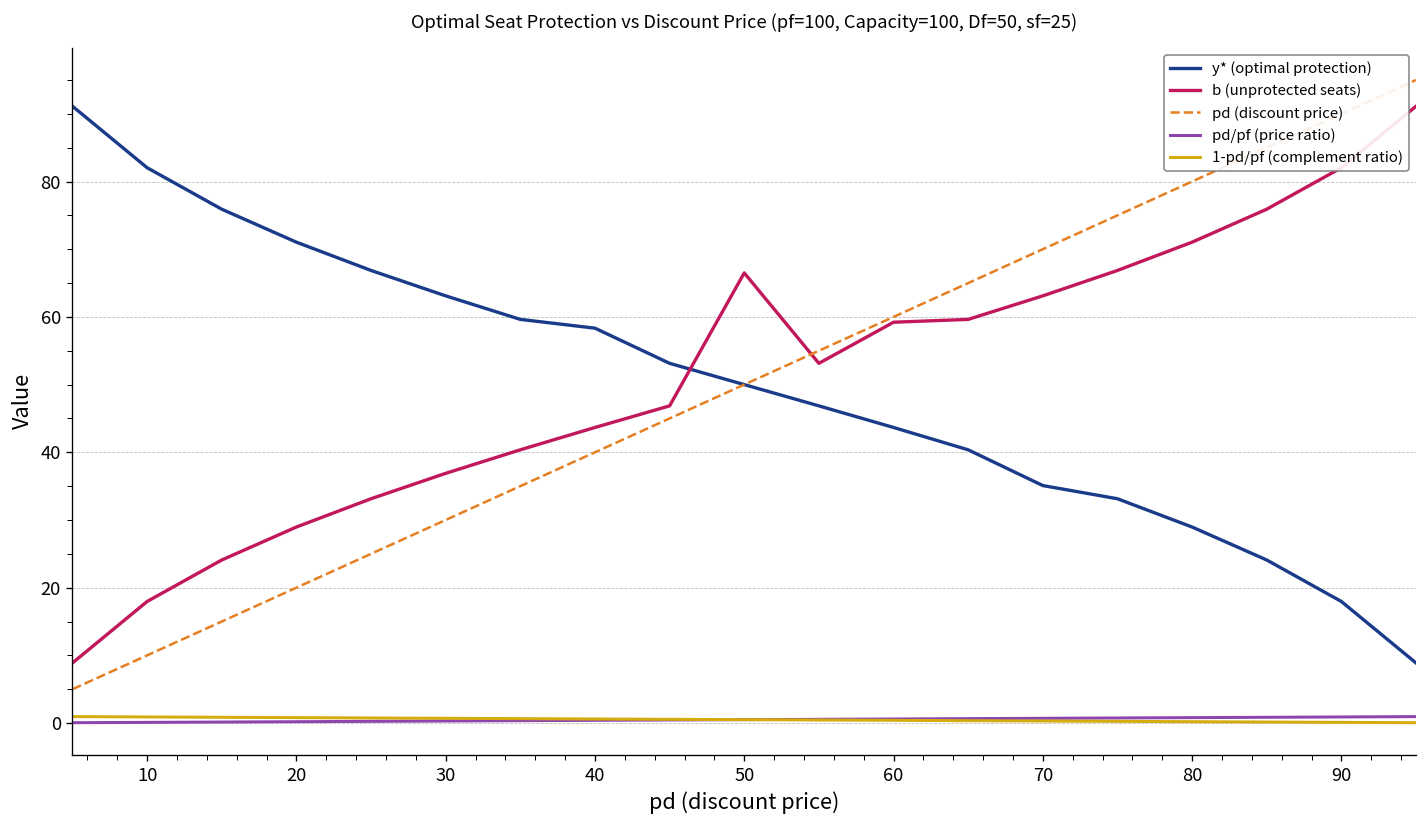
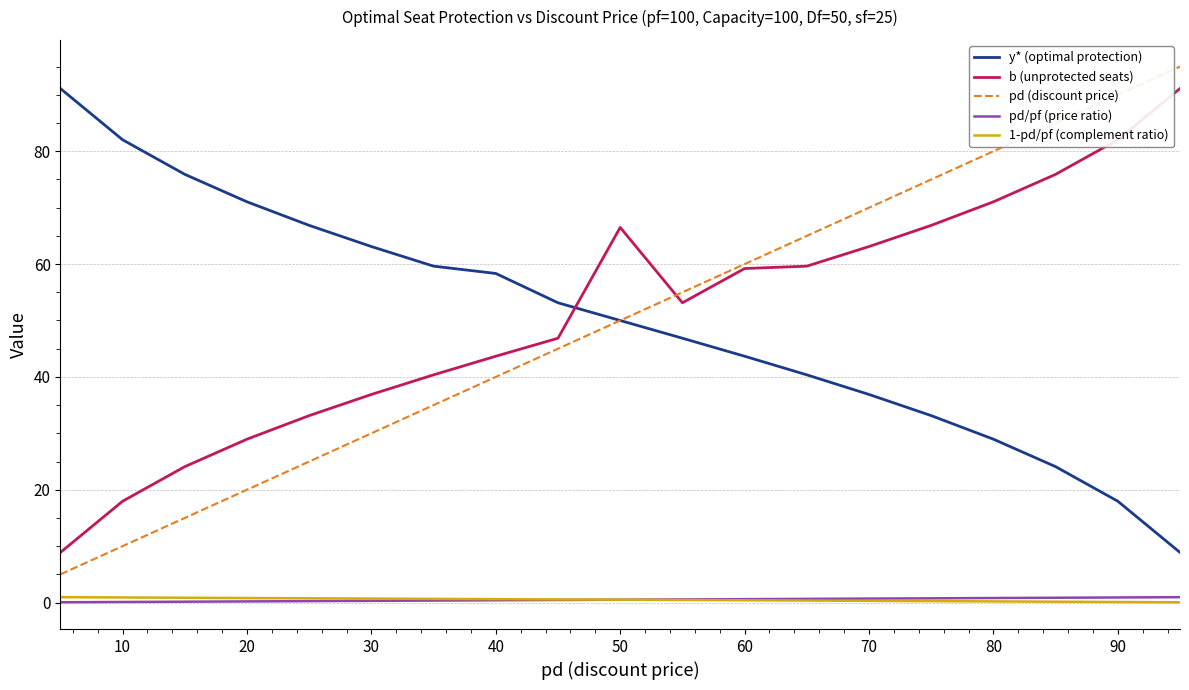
y* (optimal protection), 70: 35 -> 37
